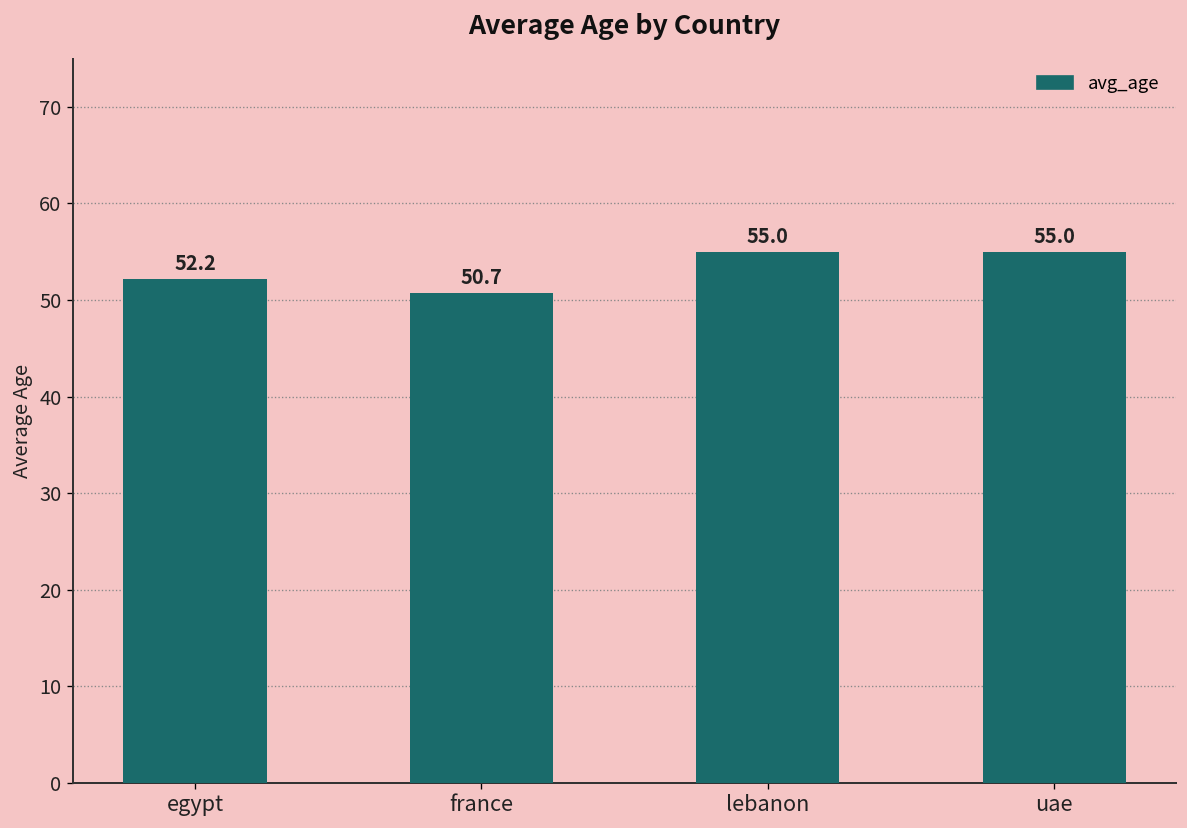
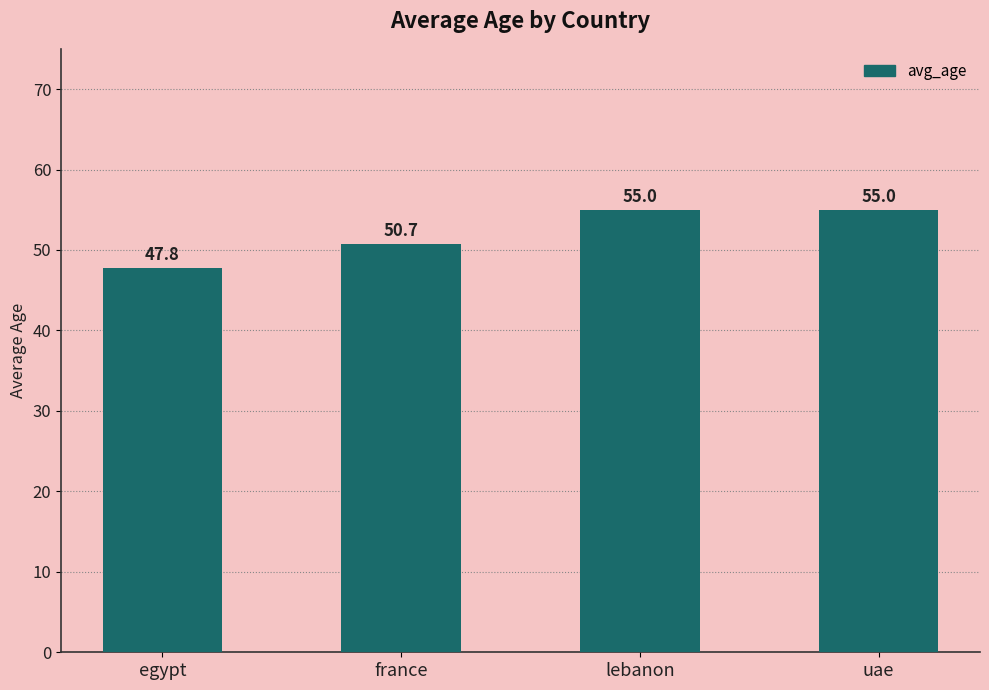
egypt: 52.2 -> 47.8
